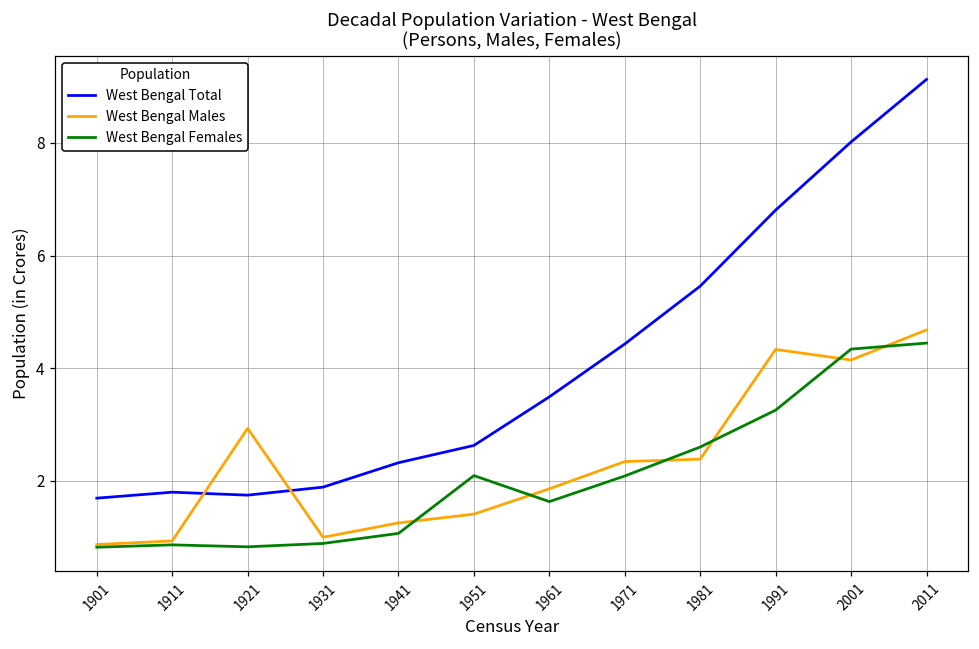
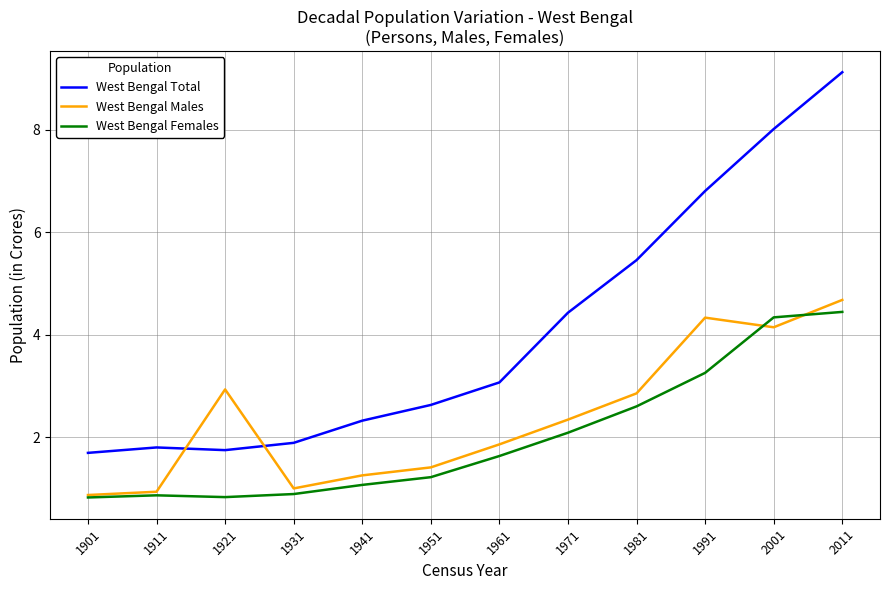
West Bengal Females, 1951: 2.1 -> 1.2
West Bengal Total, 1961: 3.5 -> 3.1
West Bengal Males, 1981: 2.4 -> 2.9
